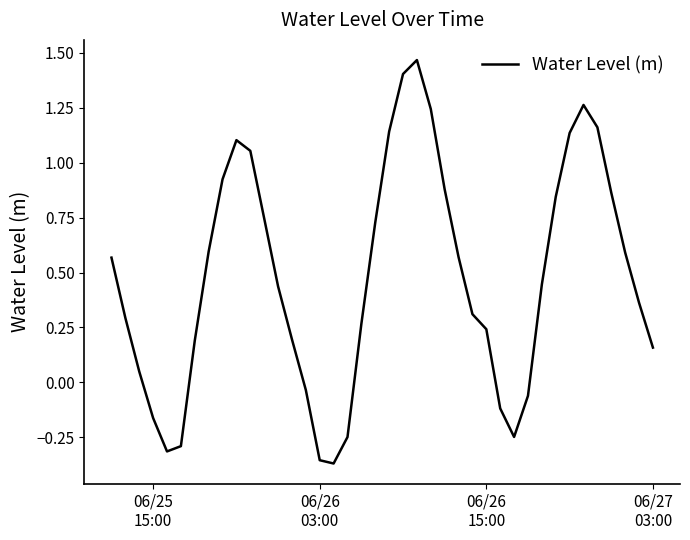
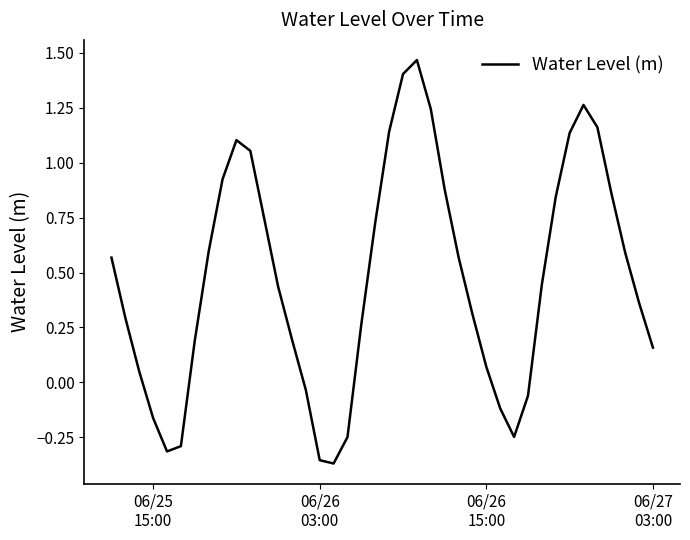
06/26 15:00: 0.24 -> 0.07
